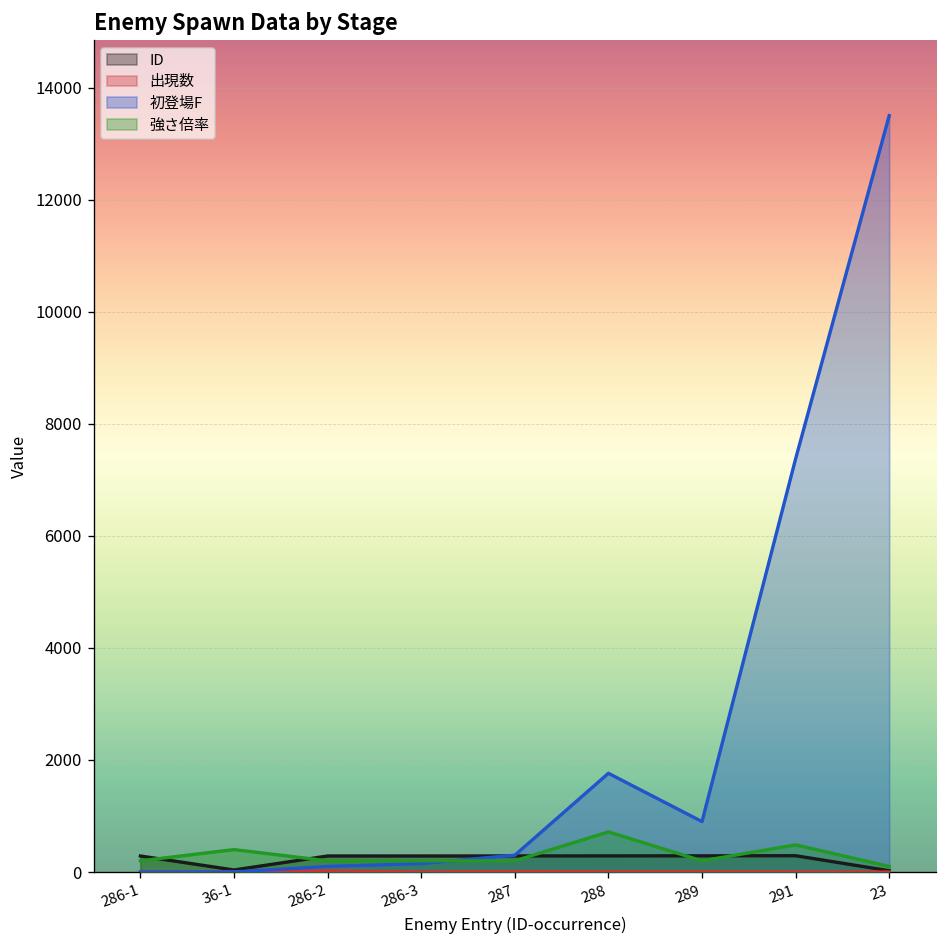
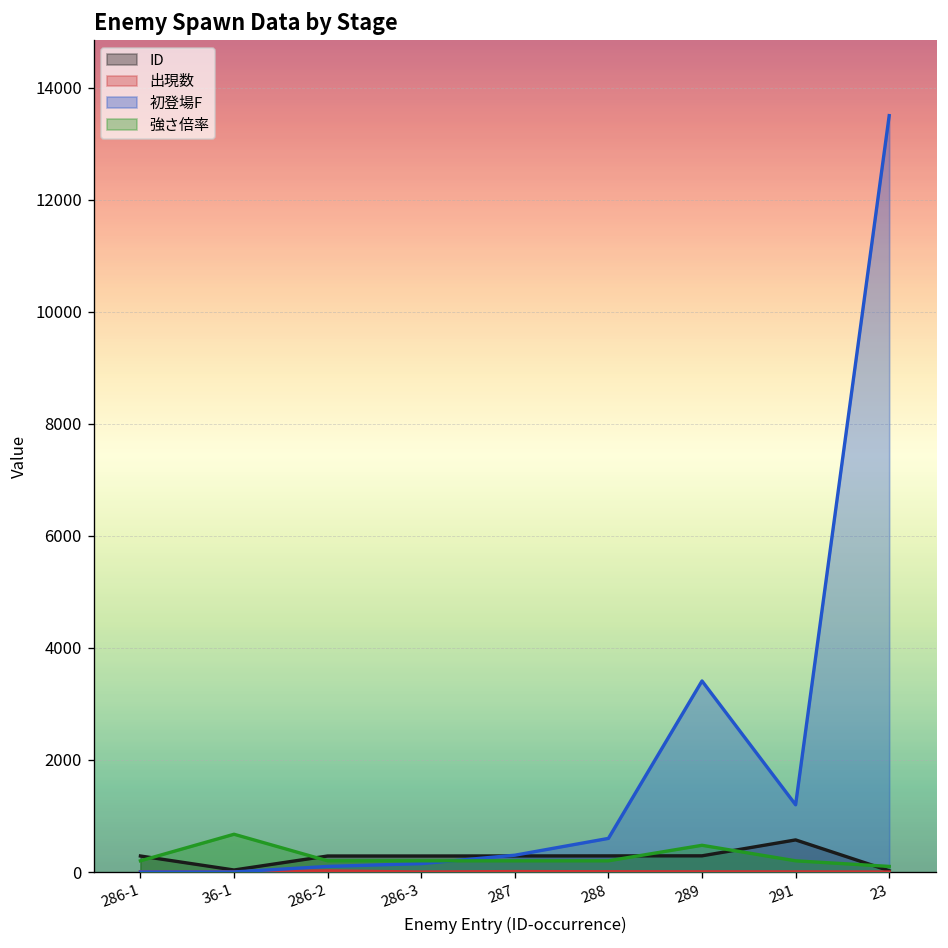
強さ倍率, 36-1: 400 -> 700
初登場F, 288: 1800 -> 600
強さ倍率, 288: 700 -> 200
初登場F, 289: 900 -> 3400
強さ倍率, 289: 200 -> 500
ID, 291: 300 -> 600
初登場F, 291: 7400 -> 1200
強さ倍率, 291: 500 -> 200
